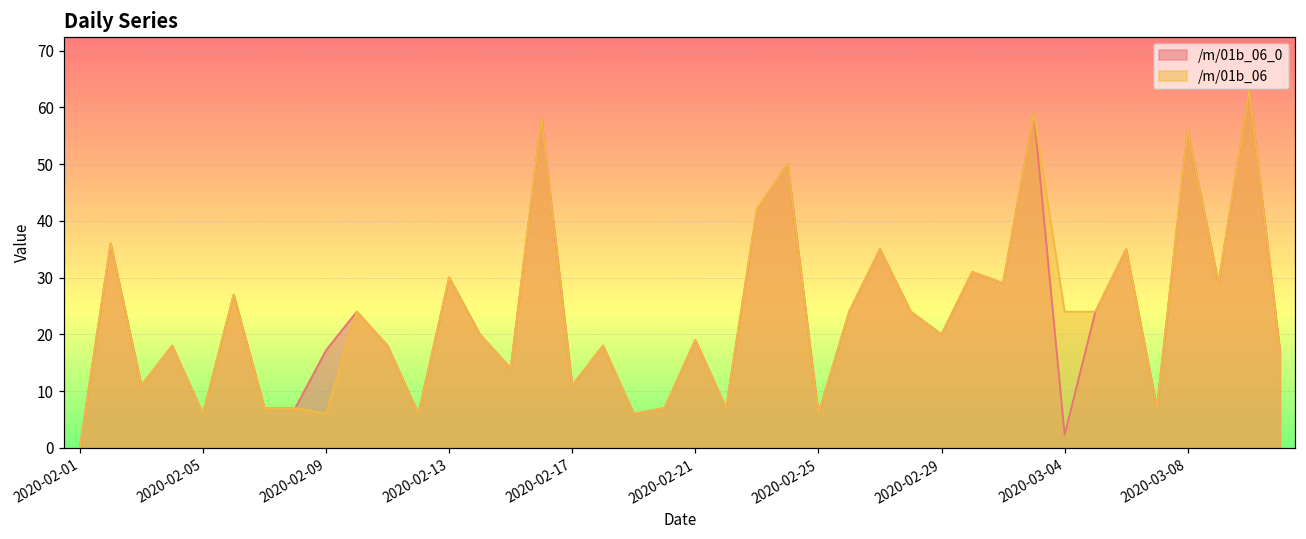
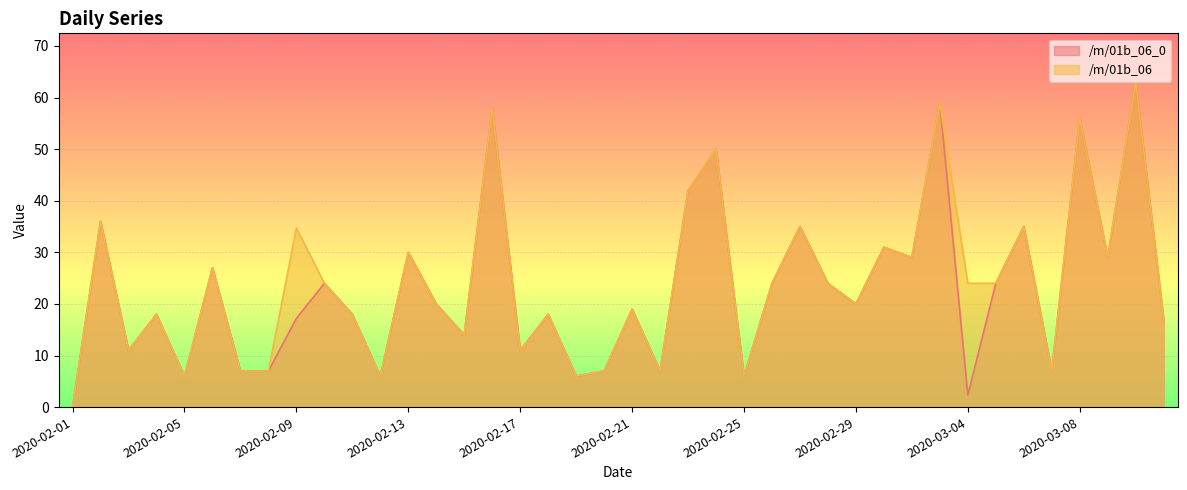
/m/01b_06, 2020-02-09: 6 -> 35
